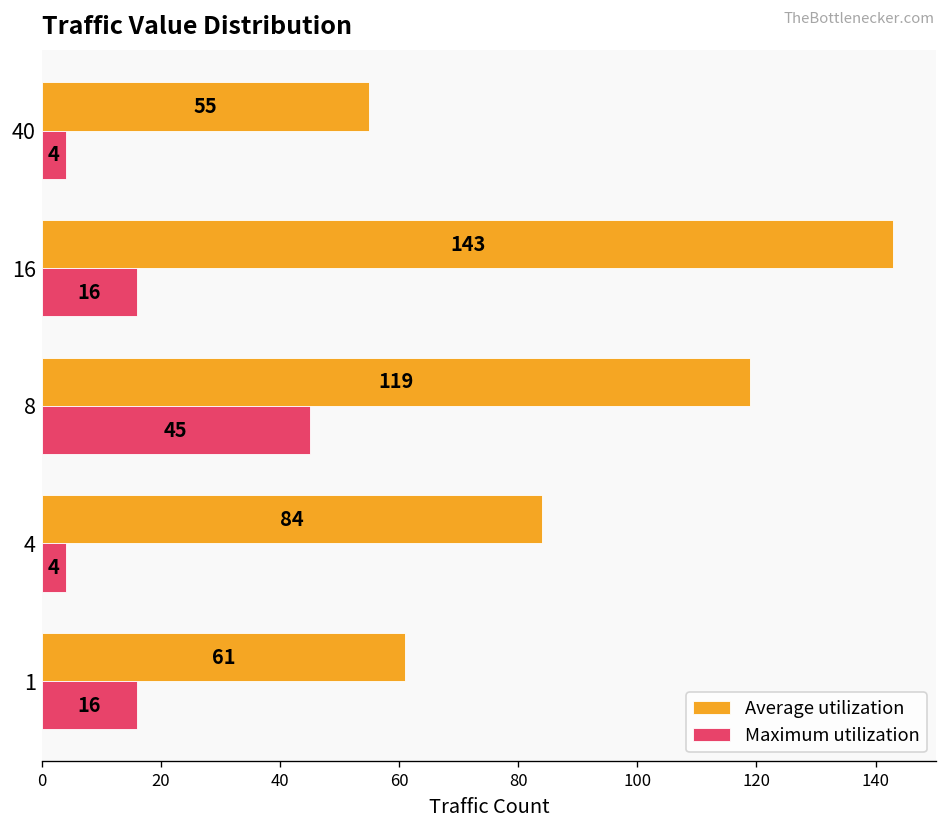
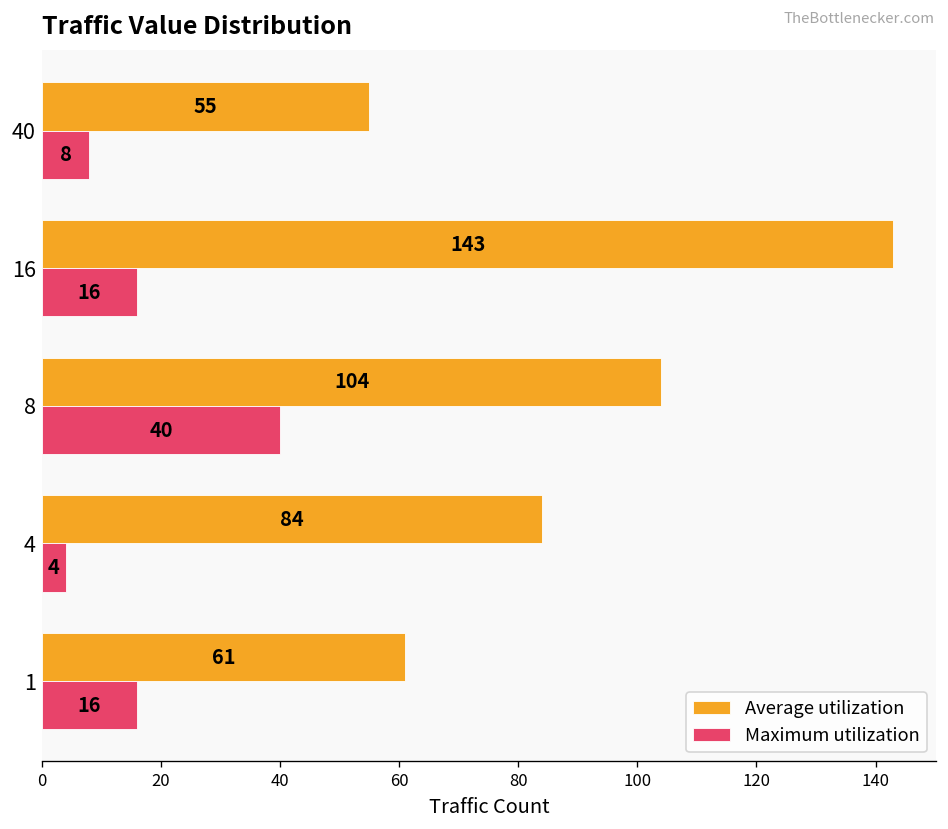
Maximum utilization, 40: 4 -> 8
Average utilization, 8: 119 -> 104
Maximum utilization, 8: 45 -> 40
